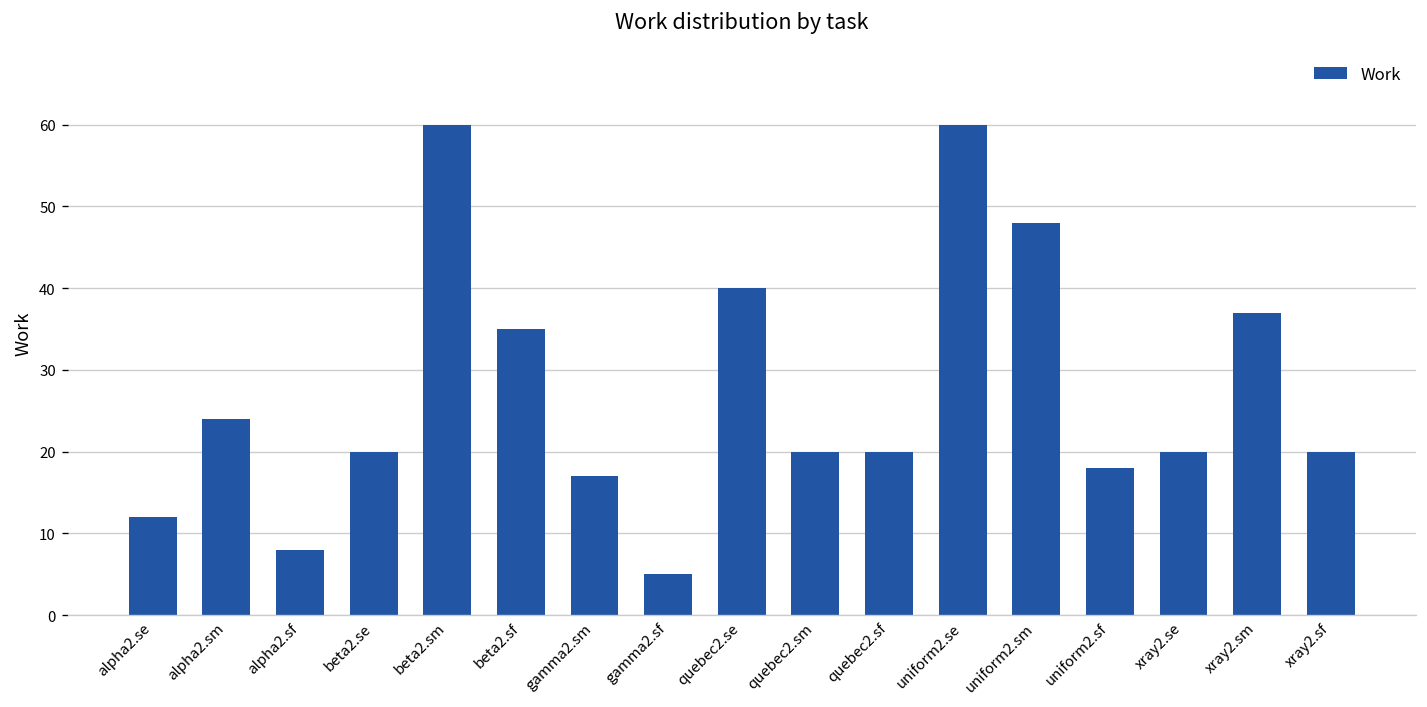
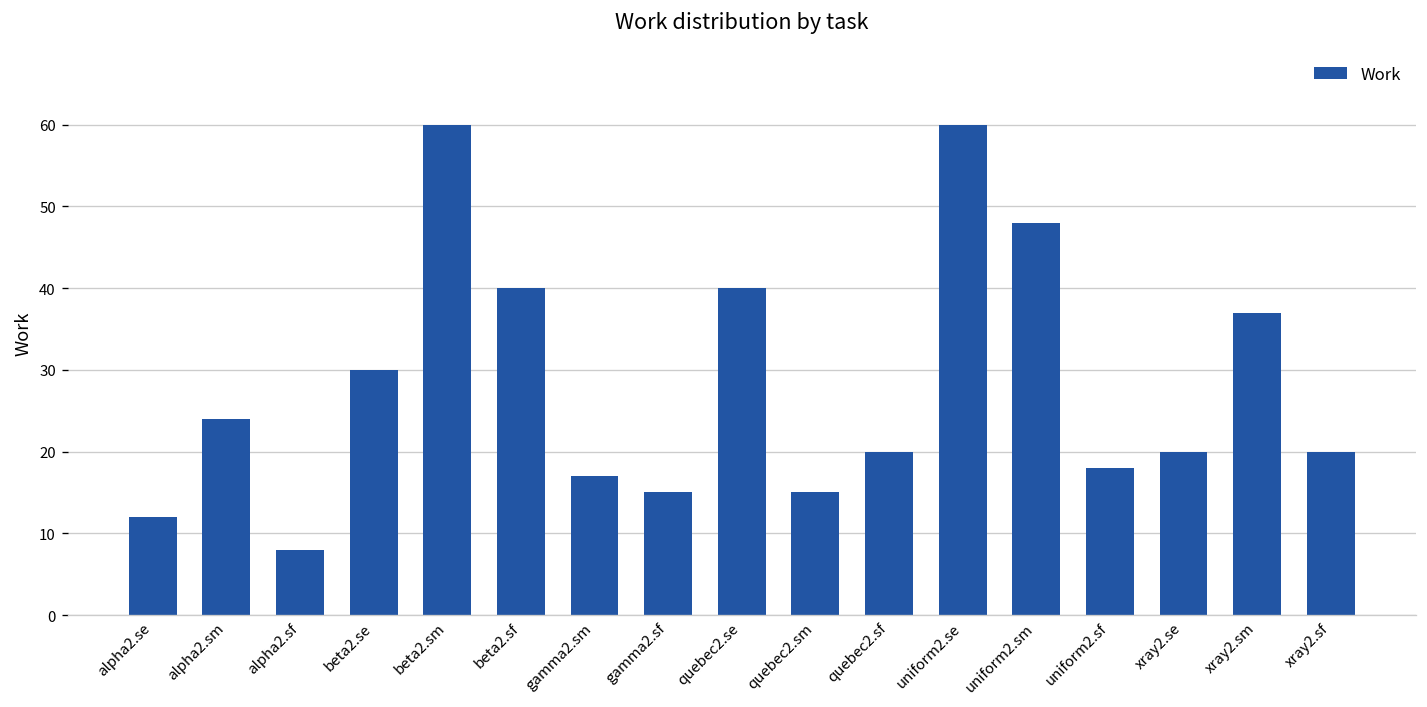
beta2.se: 20 -> 30
beta2.sf: 35 -> 40
gamma2.sf: 5 -> 15
quebec2.sm: 20 -> 15
